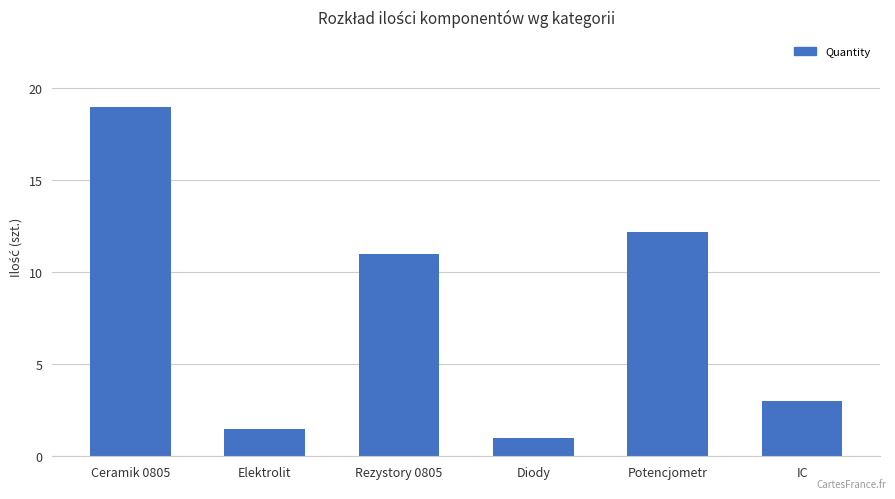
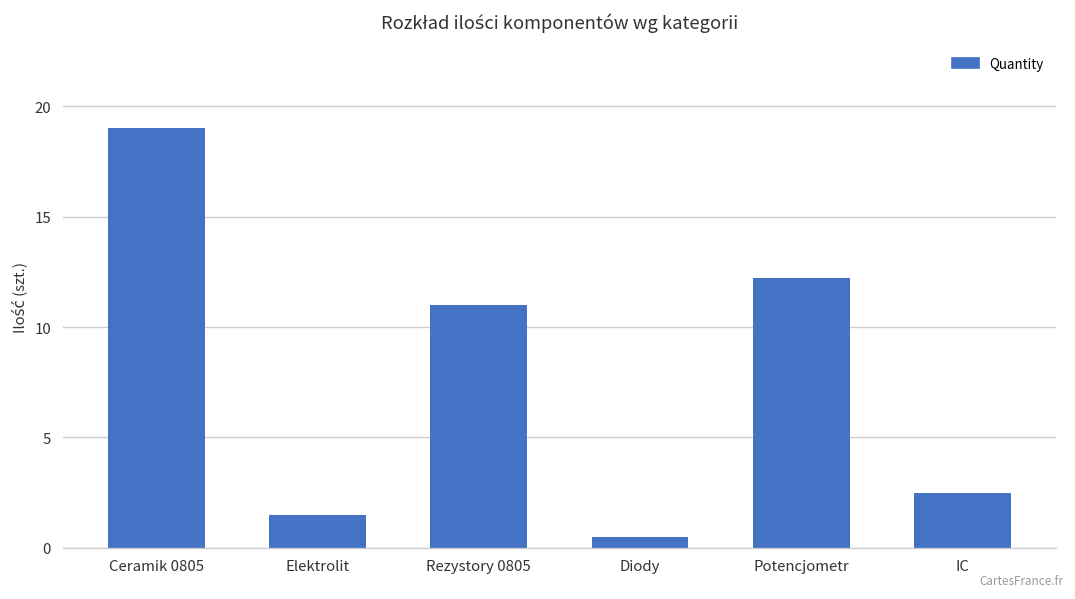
Diody: 1.0 -> 0.5
IC: 3.0 -> 2.5
